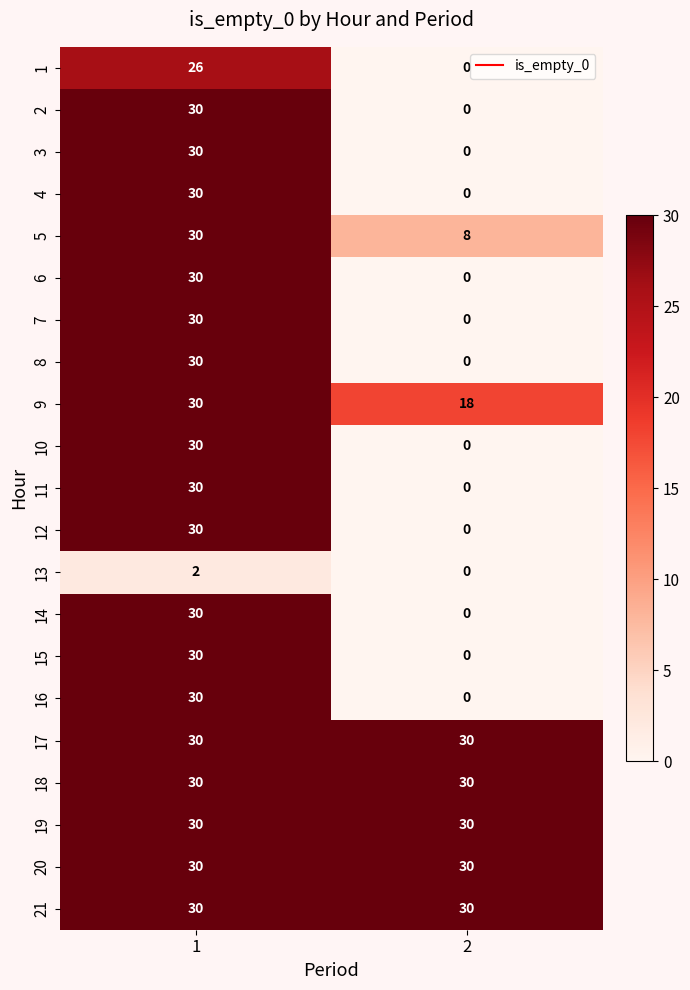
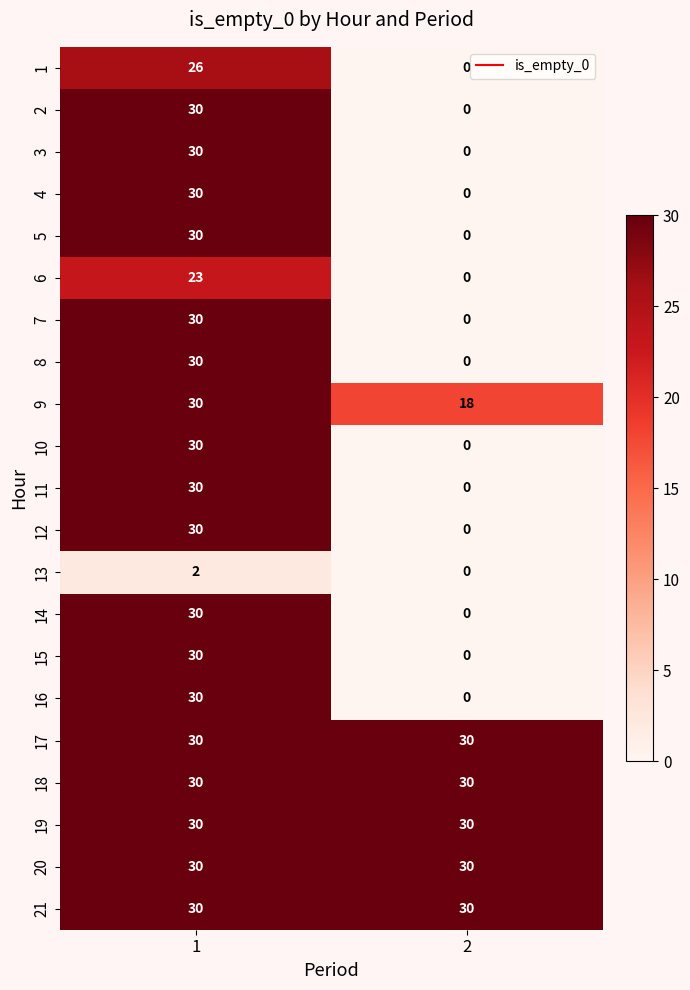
5, 2: 8 -> 0
6, 1: 30 -> 23
